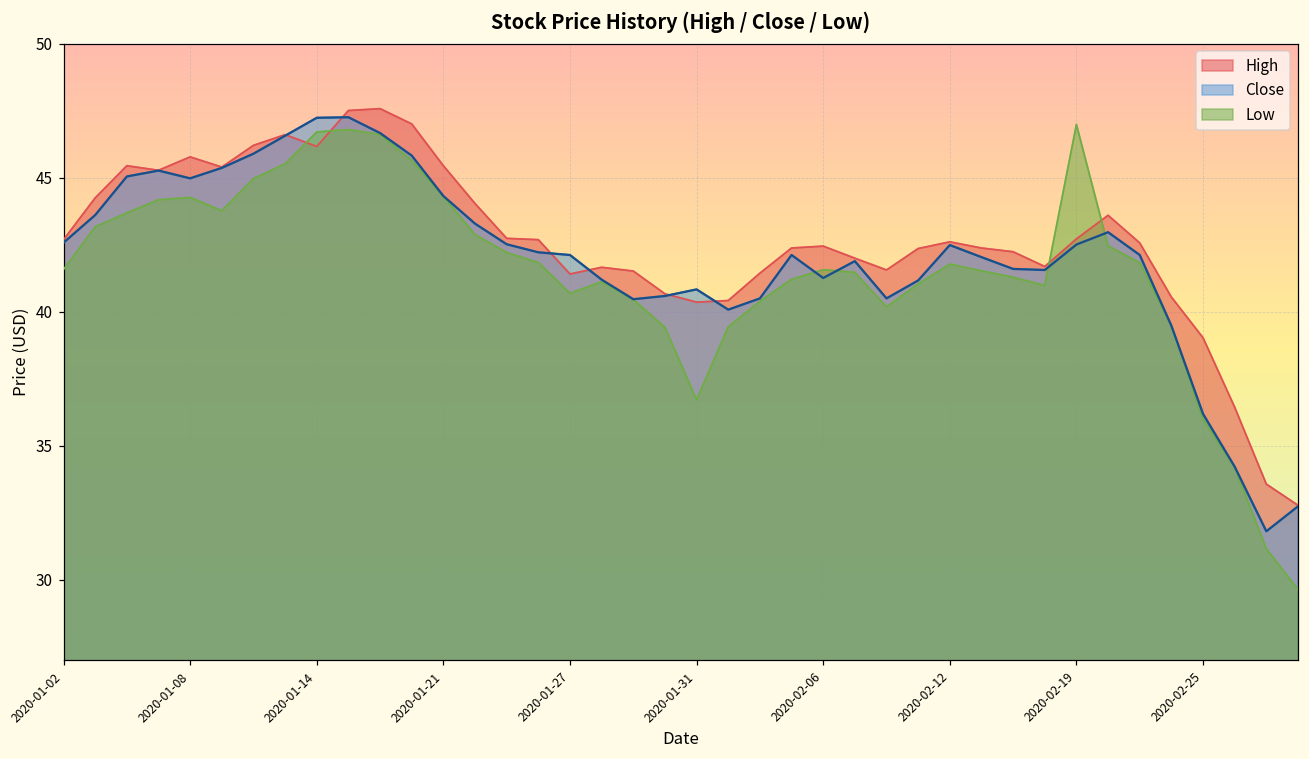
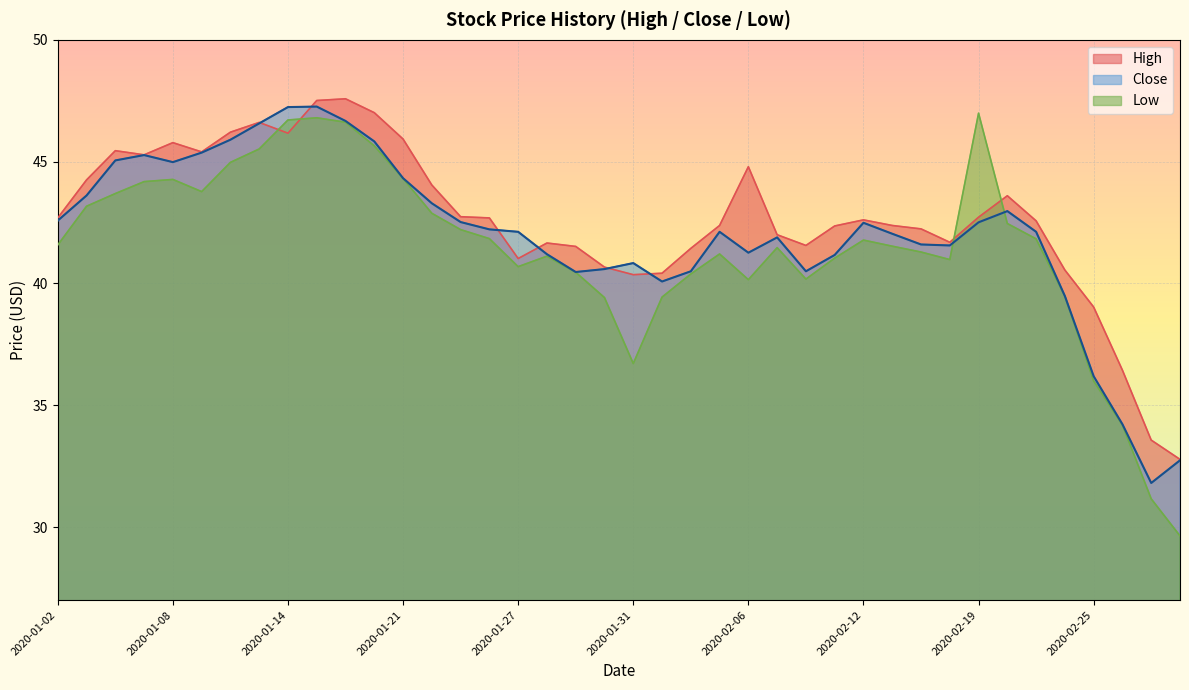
High, 2020-01-21: 45.5 -> 45.9
High, 2020-01-27: 41.4 -> 41.0
High, 2020-02-06: 42.5 -> 44.8
Low, 2020-02-06: 41.6 -> 40.2
